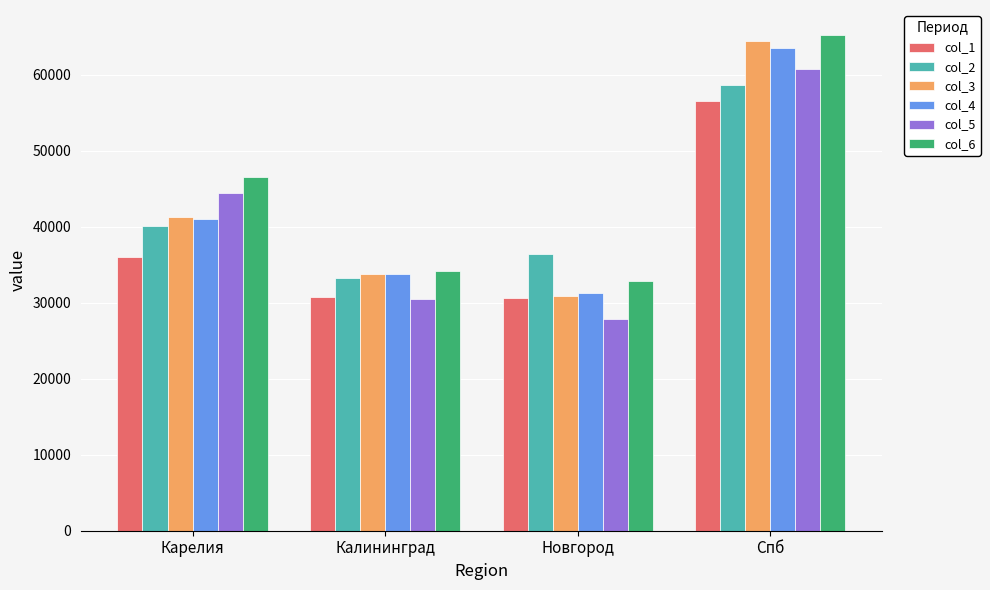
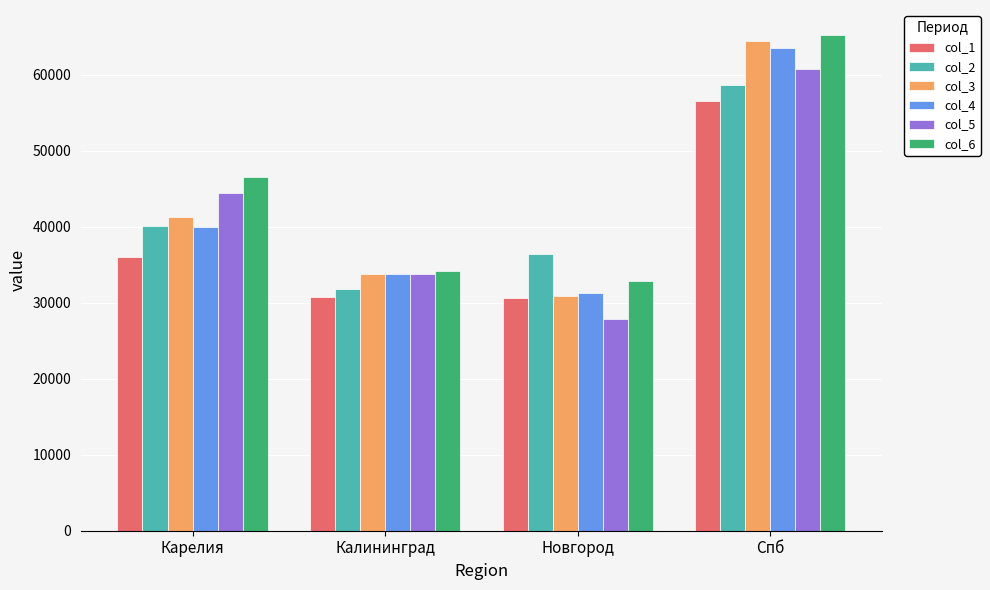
col_4, Карелия: 41000 -> 40000
col_2, Калининград: 33000 -> 32000
col_5, Калининград: 31000 -> 34000
